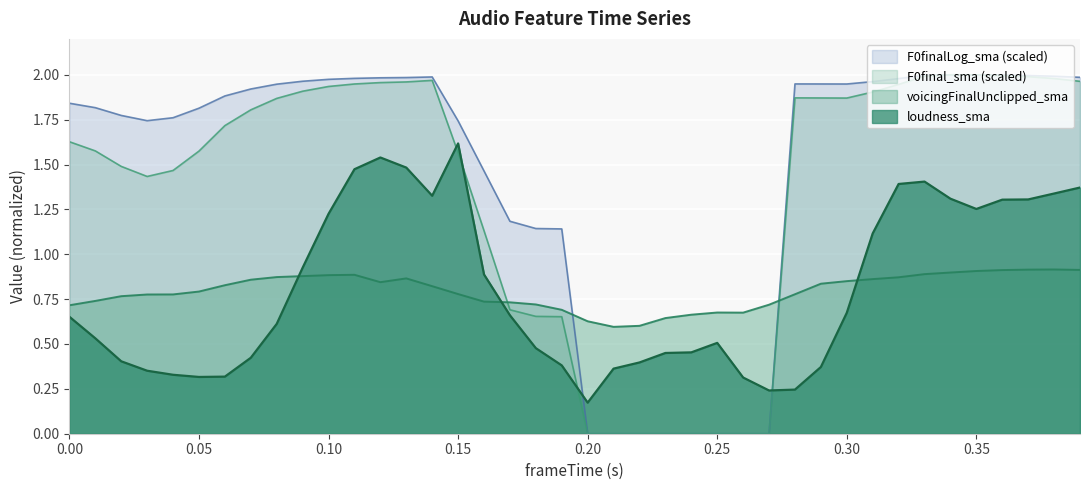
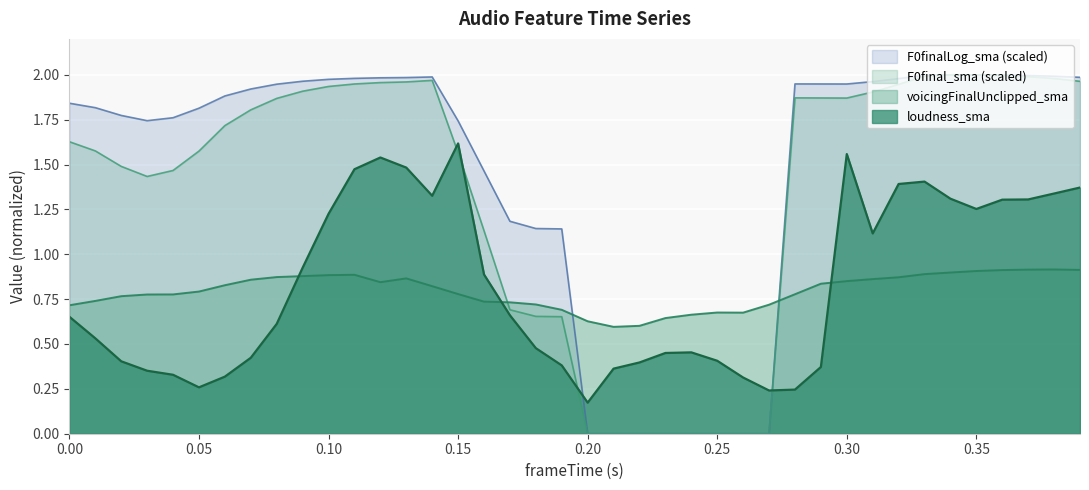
loudness_sma, 0.05: 0.32 -> 0.26
loudness_sma, 0.25: 0.51 -> 0.41
loudness_sma, 0.30: 0.67 -> 1.56
